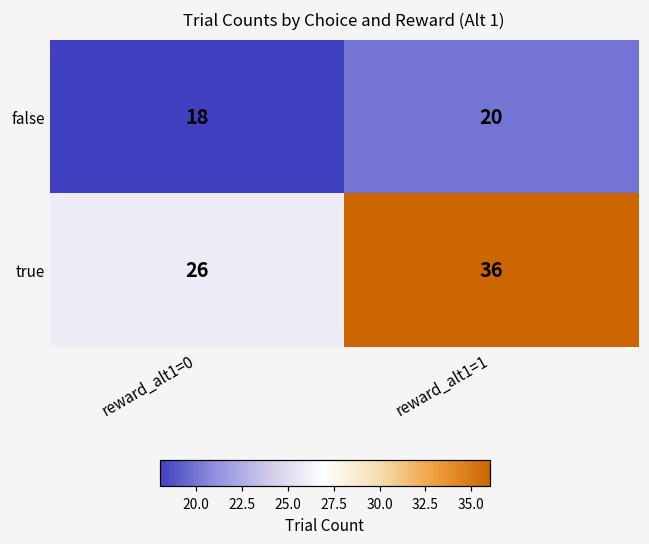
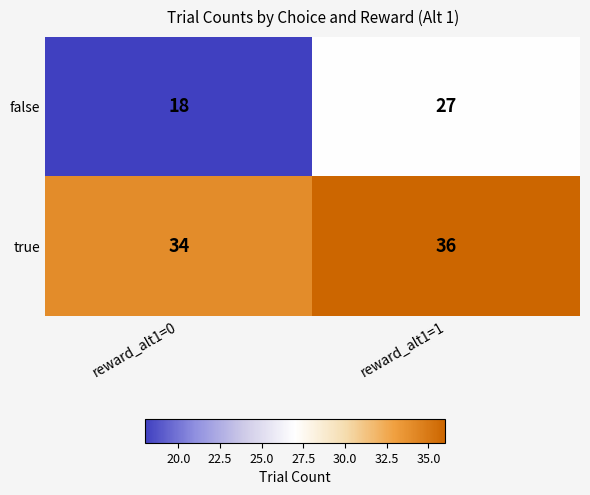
false, reward_alt1=1: 20 -> 27
true, reward_alt1=0: 26 -> 34
